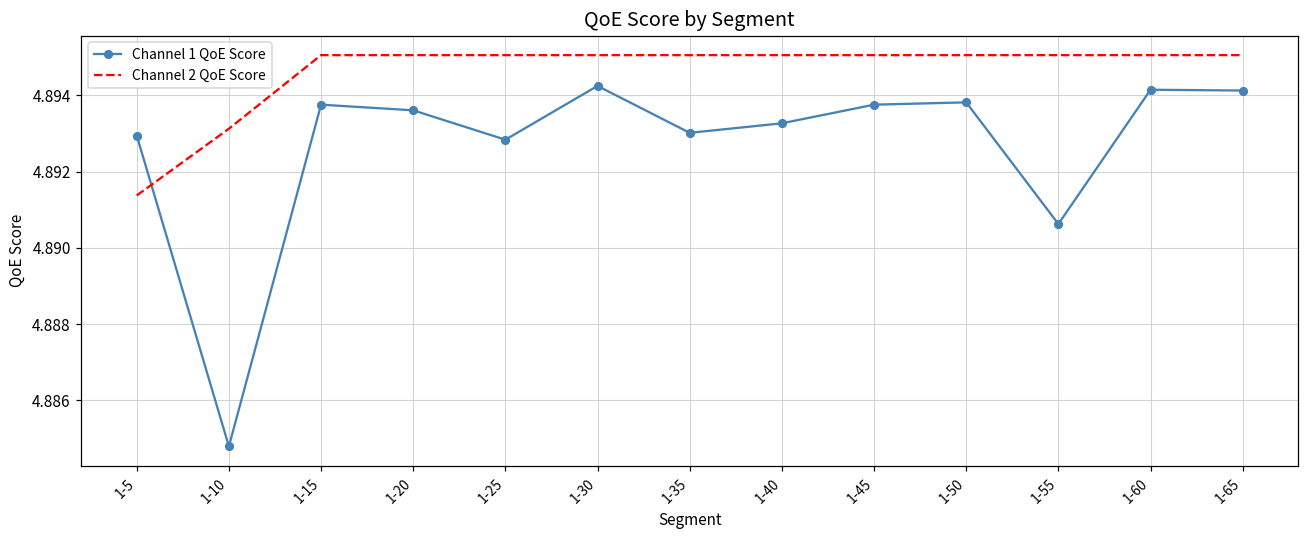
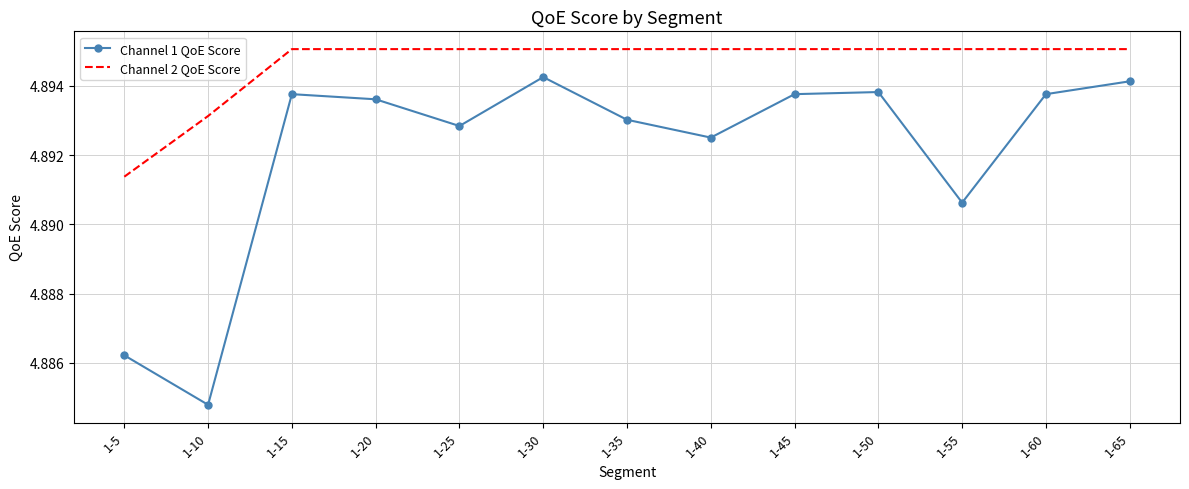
Channel 1 QoE Score, 1-5: 4.8929 -> 4.8862
Channel 1 QoE Score, 1-40: 4.8933 -> 4.8925
Channel 1 QoE Score, 1-60: 4.8941 -> 4.8938
